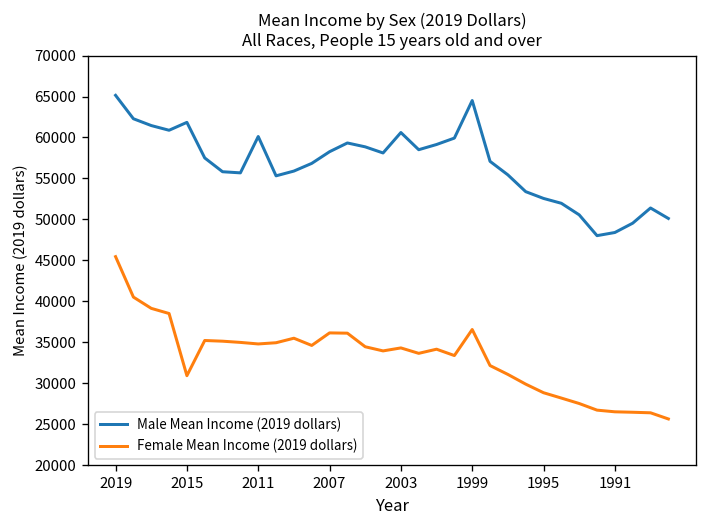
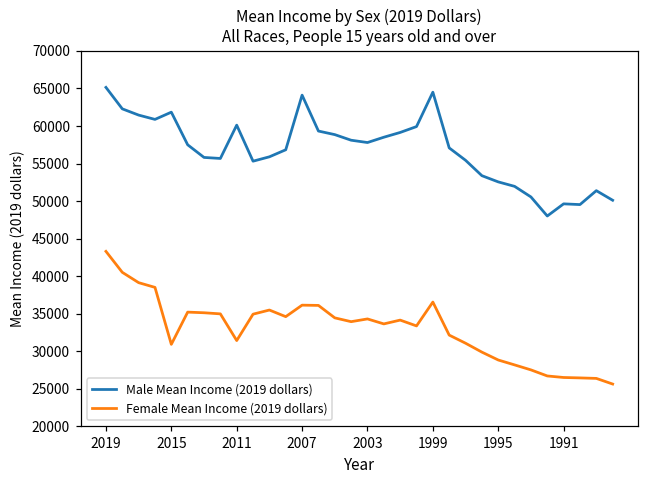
Female Mean Income (2019 dollars), 2019: 45000 -> 43000
Female Mean Income (2019 dollars), 2011: 35000 -> 31000
Male Mean Income (2019 dollars), 2007: 58000 -> 64000
Male Mean Income (2019 dollars), 2003: 61000 -> 58000
Male Mean Income (2019 dollars), 1991: 48000 -> 50000
